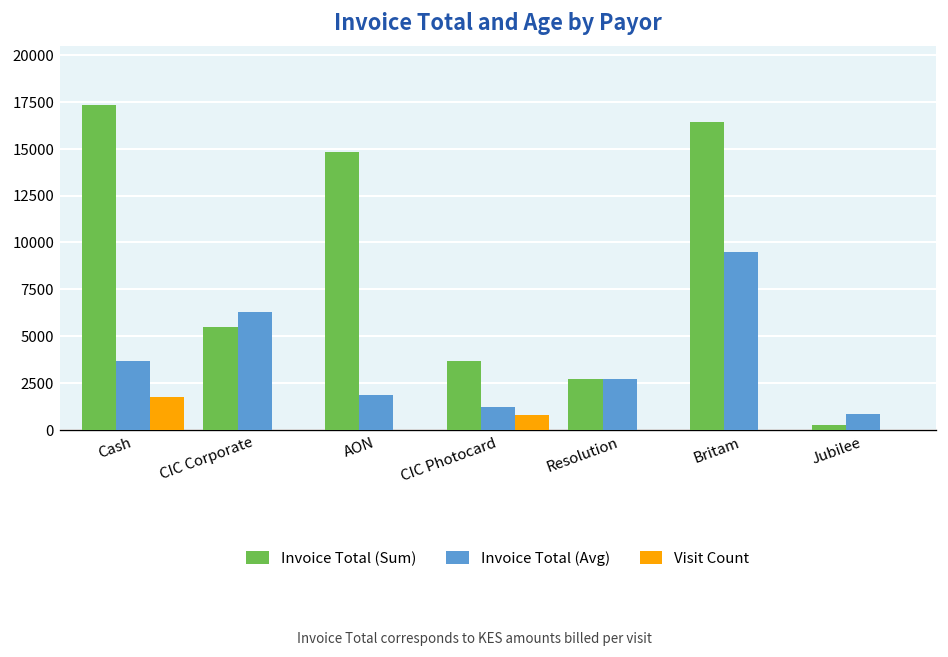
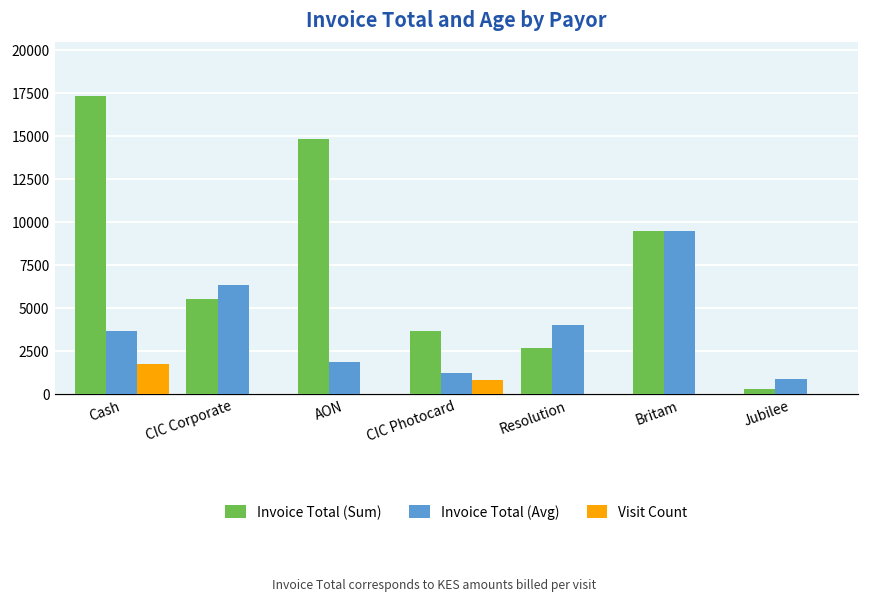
Invoice Total (Avg), Resolution: 2700 -> 4000
Invoice Total (Sum), Britam: 16400 -> 9500
